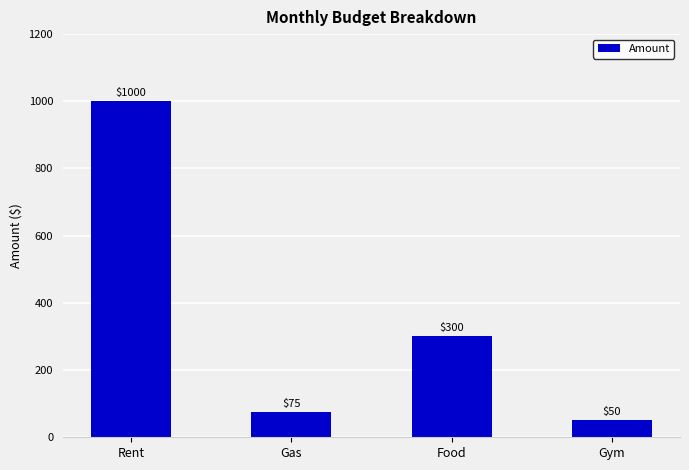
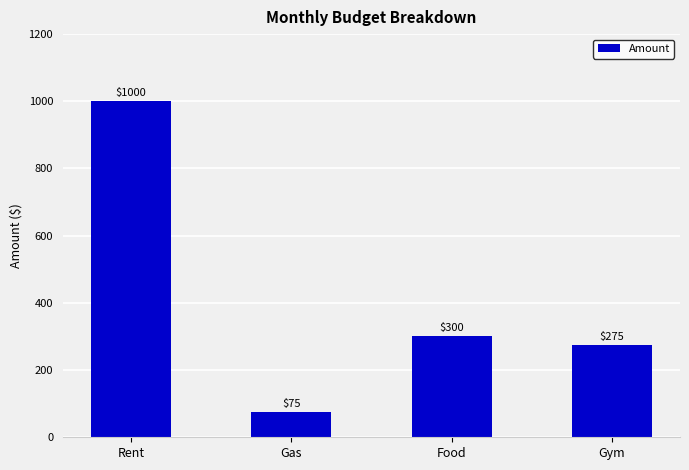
Gym: $50 -> $275
